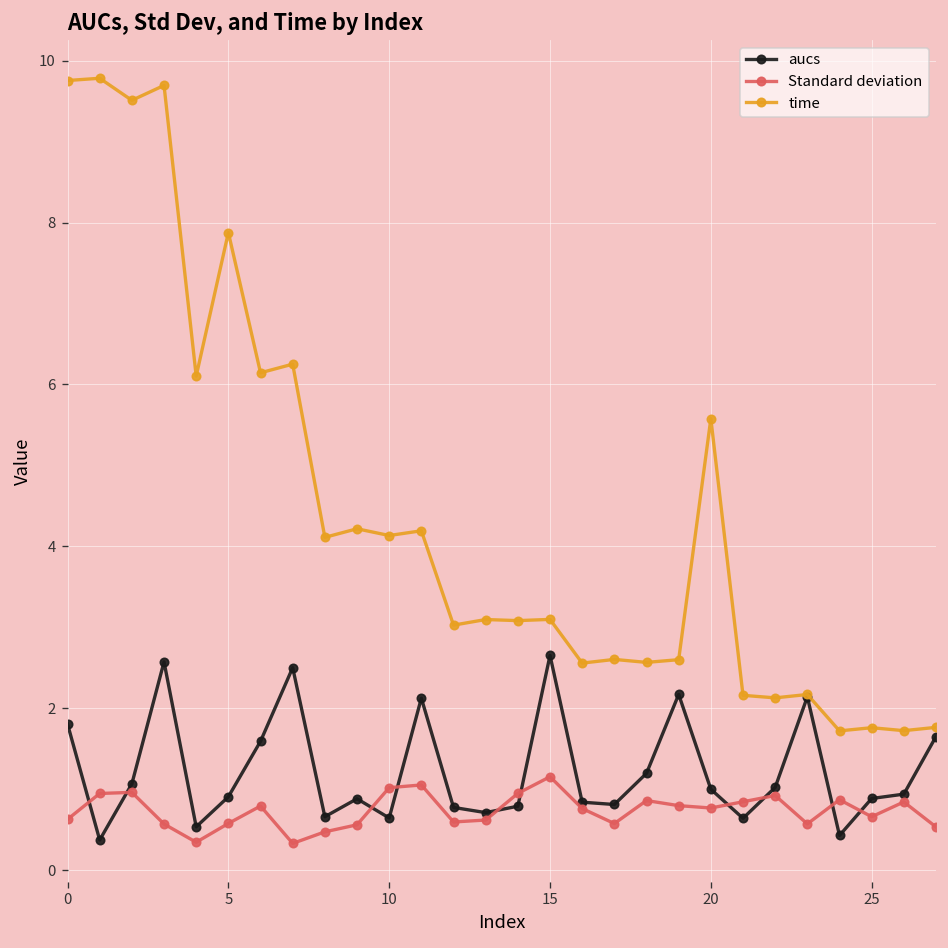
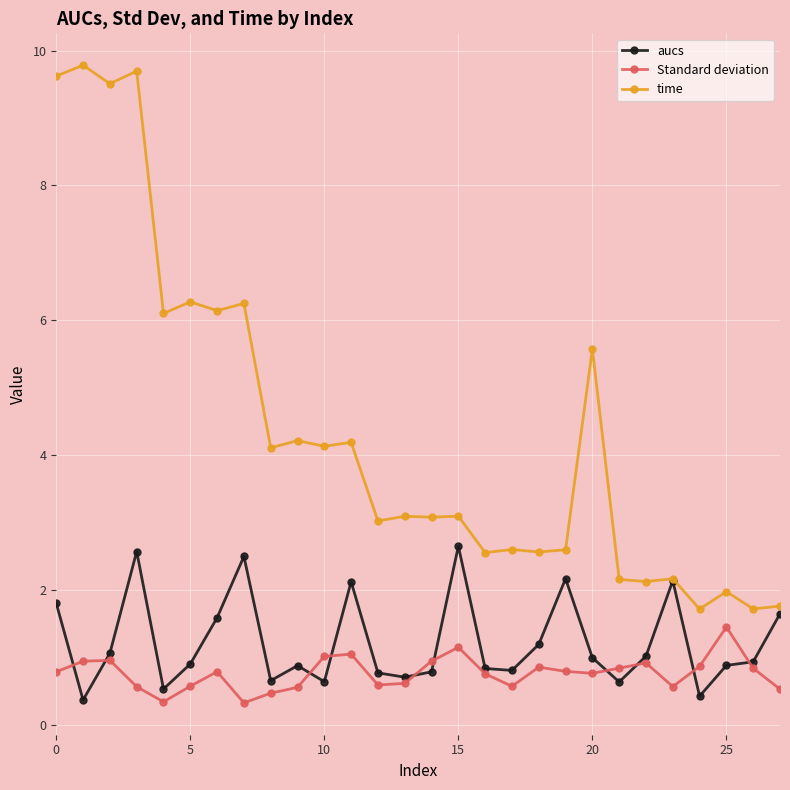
Standard deviation, 0: 0.6 -> 0.8
time, 0: 9.8 -> 9.6
time, 5: 7.9 -> 6.3
Standard deviation, 25: 0.7 -> 1.5
time, 25: 1.8 -> 2.0
